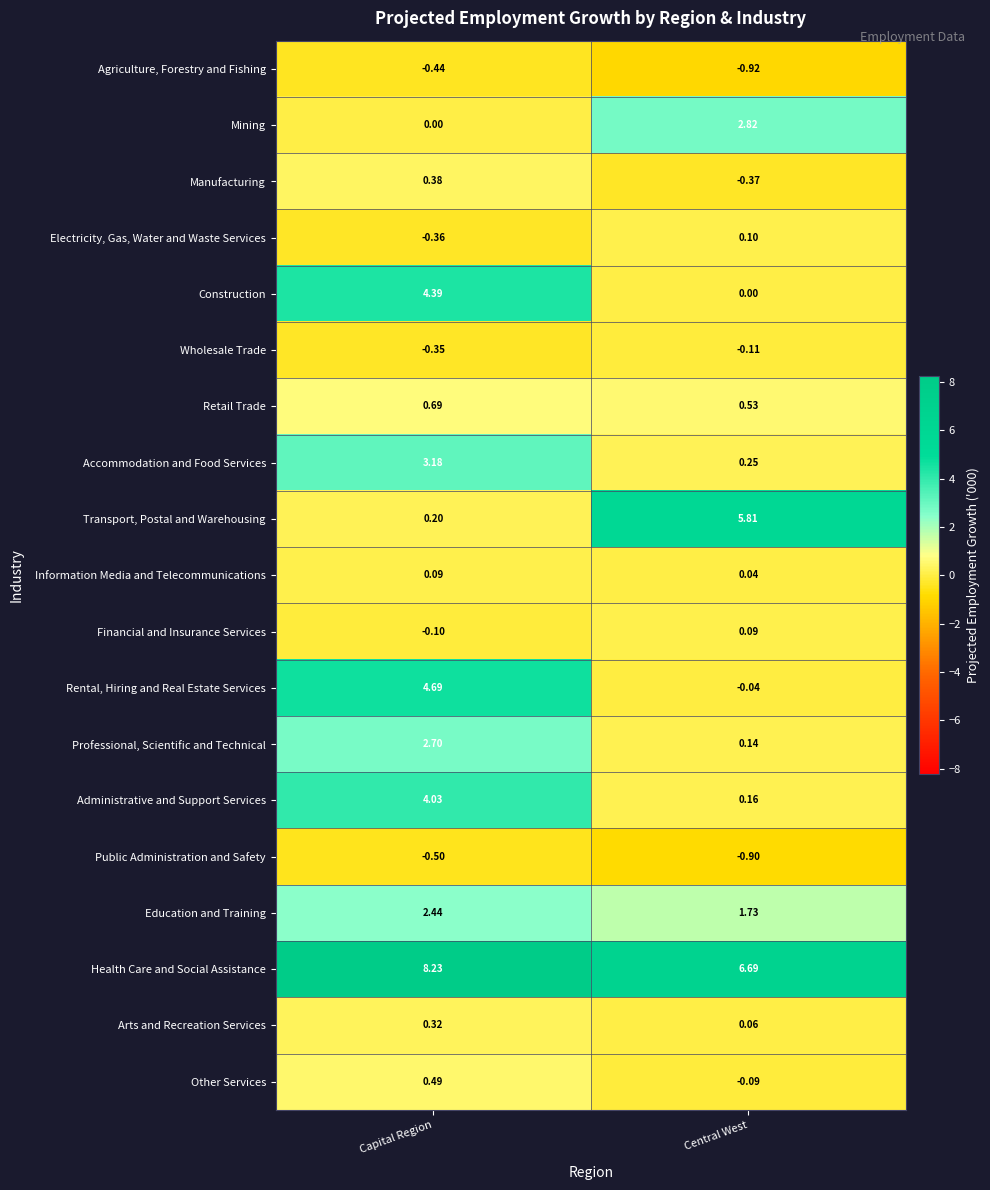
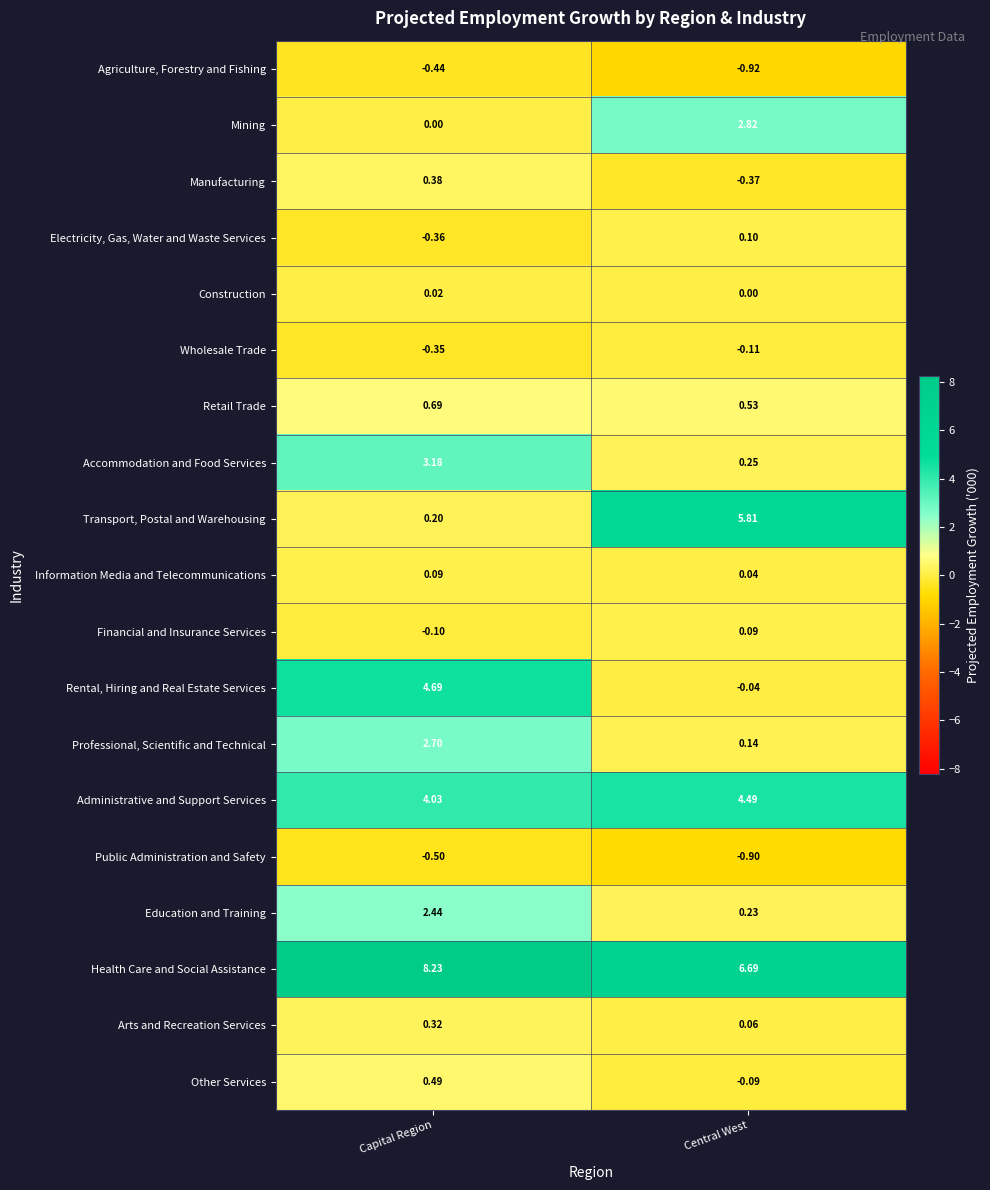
Construction, Capital Region: 4.39 -> 0.02
Administrative and Support Services, Central West: 0.16 -> 4.49
Education and Training, Central West: 1.73 -> 0.23
